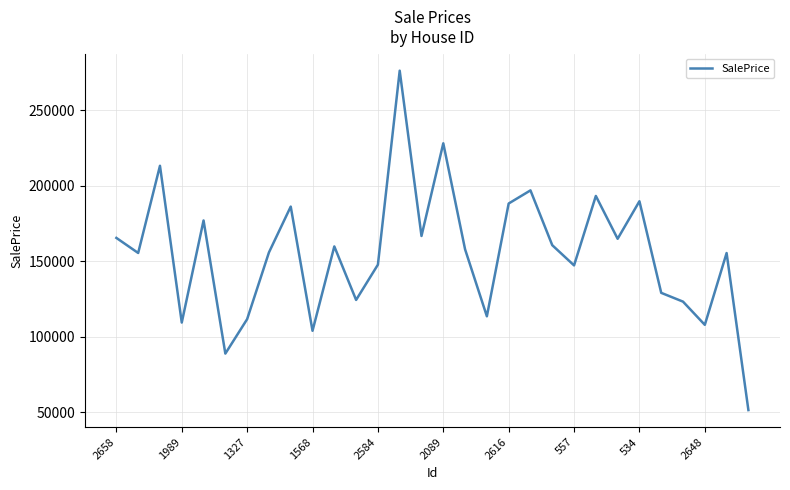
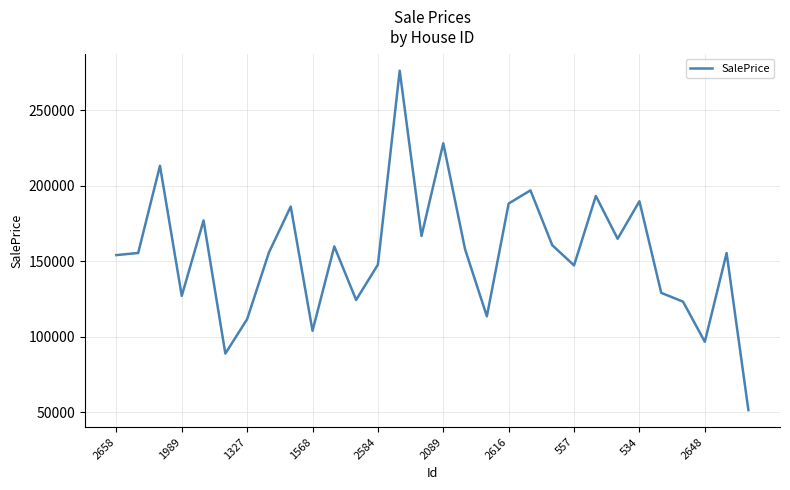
2658: 165000 -> 154000
1989: 109000 -> 127000
2648: 108000 -> 97000
